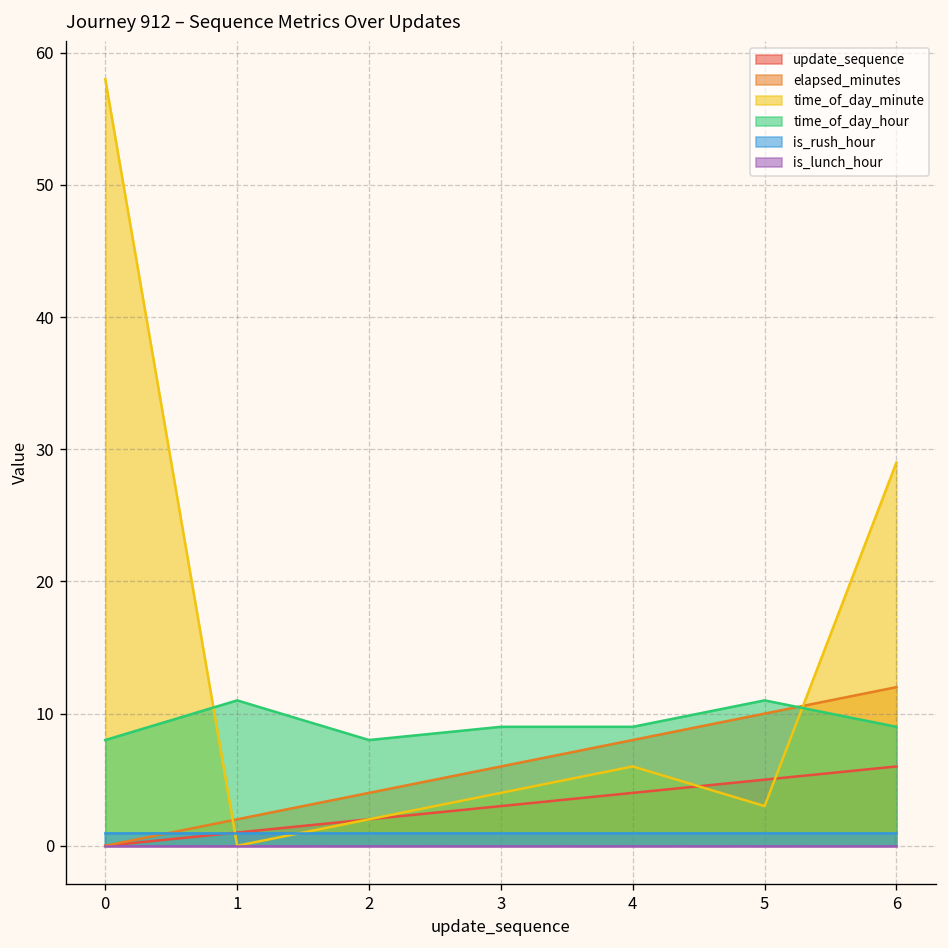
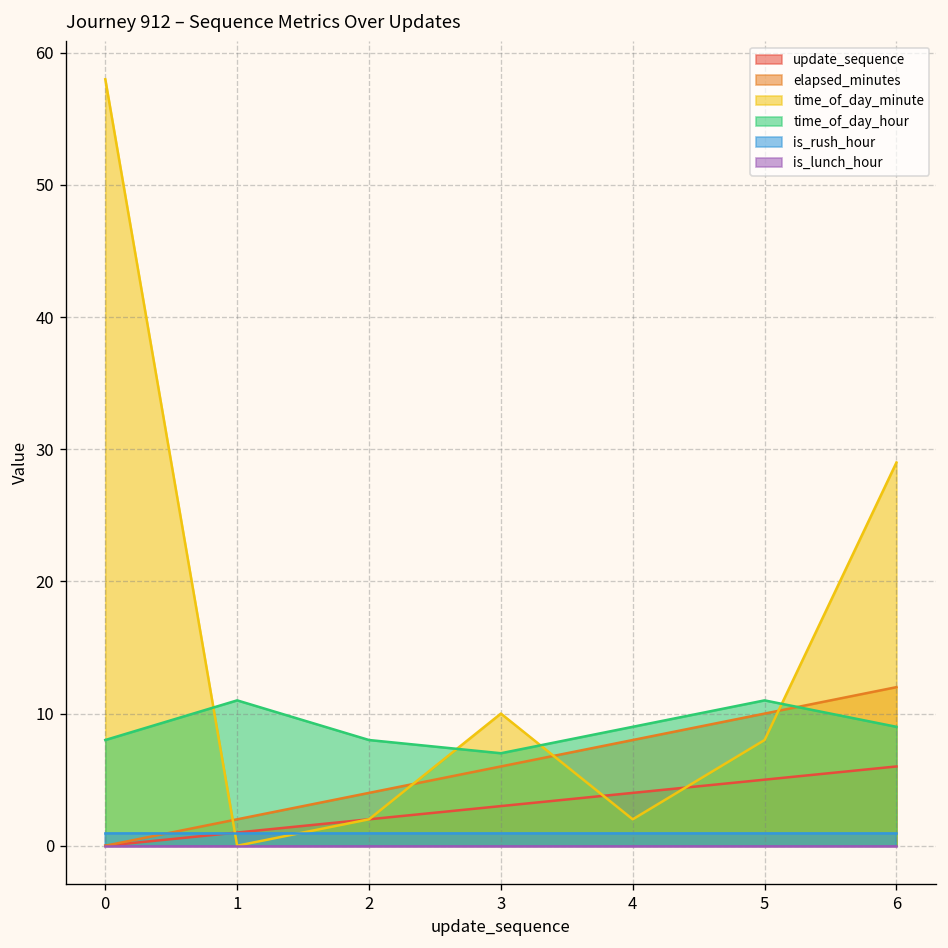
time_of_day_minute, 3: 4 -> 10
time_of_day_hour, 3: 9 -> 7
time_of_day_minute, 4: 6 -> 2
time_of_day_minute, 5: 3 -> 8
